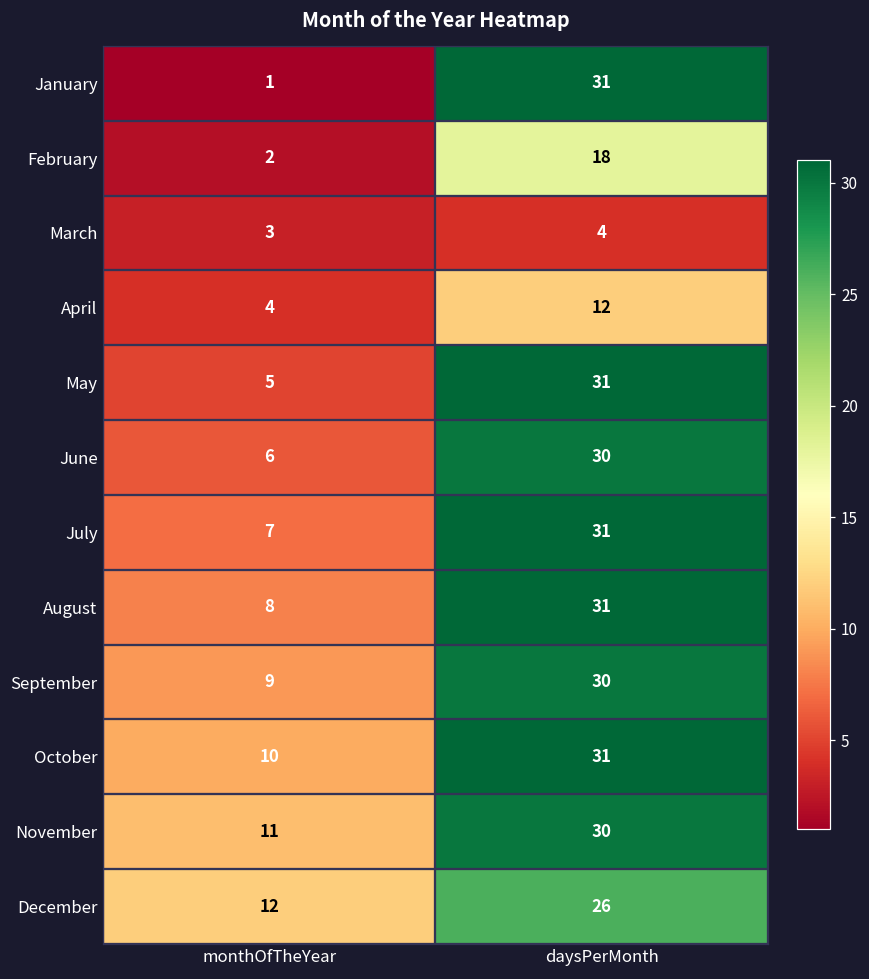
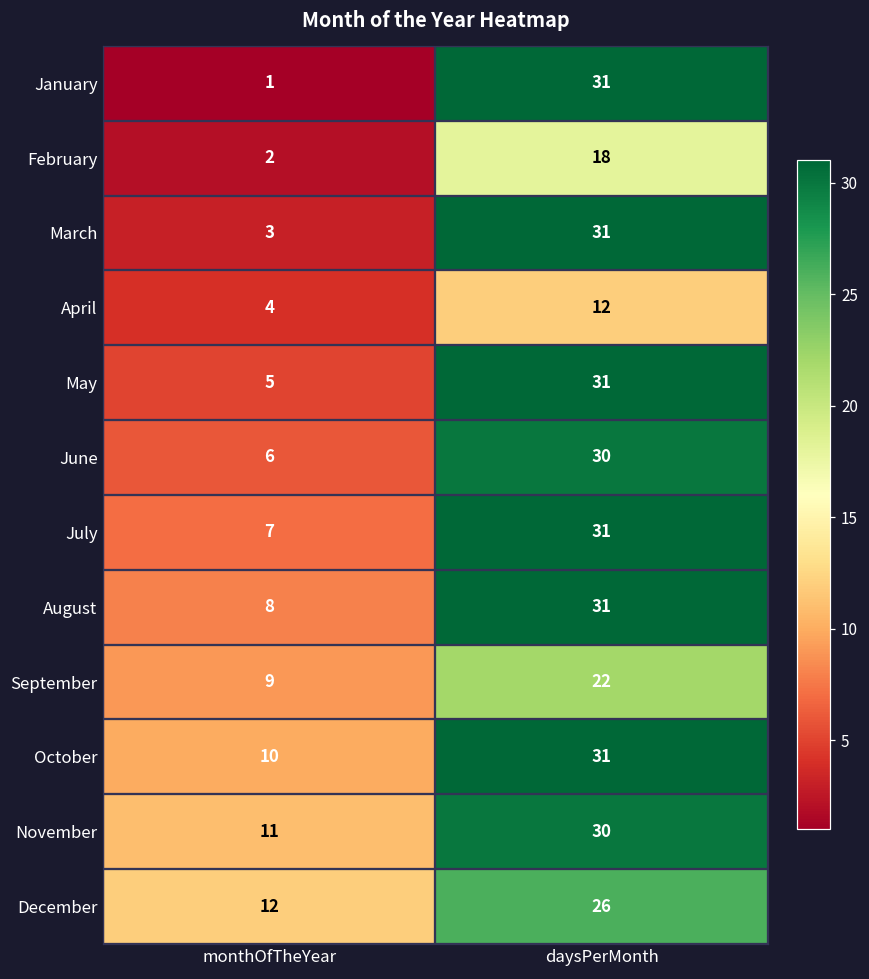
March, daysPerMonth: 4 -> 31
September, daysPerMonth: 30 -> 22
